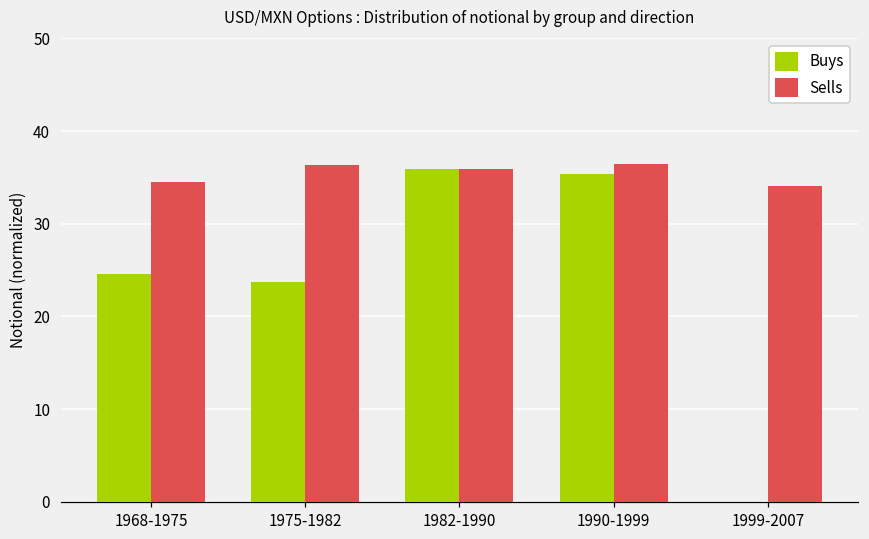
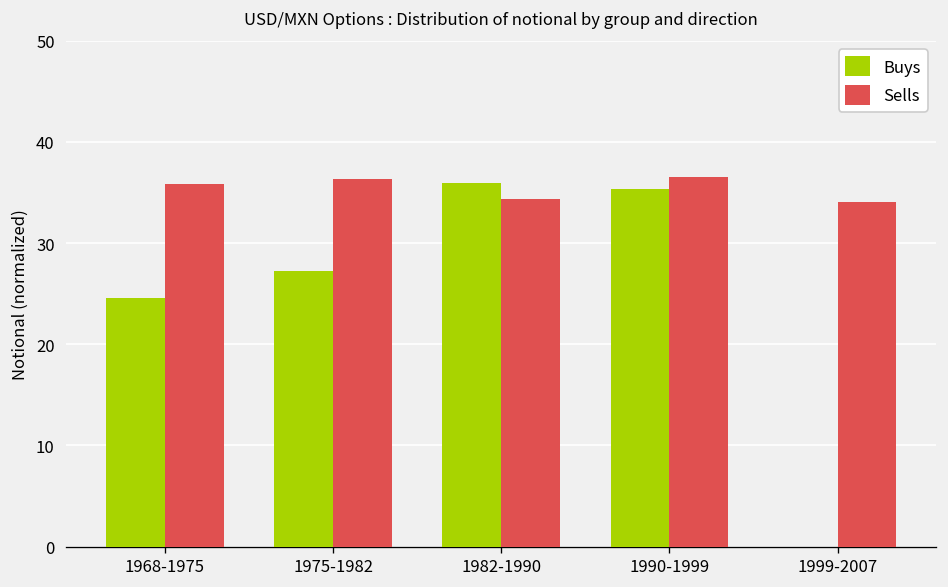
Sells, 1968-1975: 35 -> 36
Buys, 1975-1982: 24 -> 27
Sells, 1982-1990: 36 -> 34
